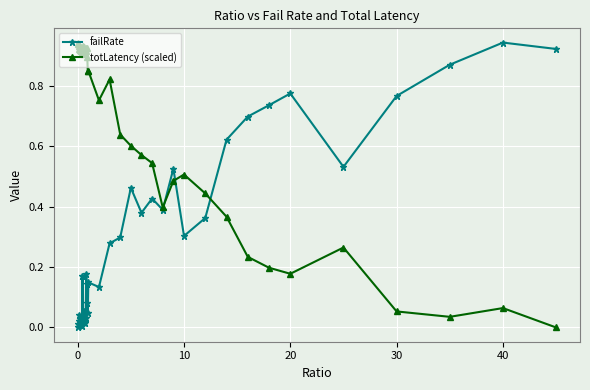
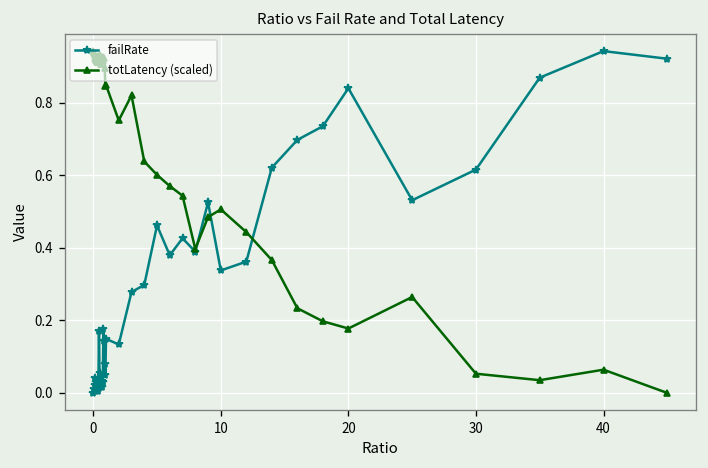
failRate, 10: 0.30 -> 0.34
failRate, 20: 0.77 -> 0.84
failRate, 30: 0.77 -> 0.62
